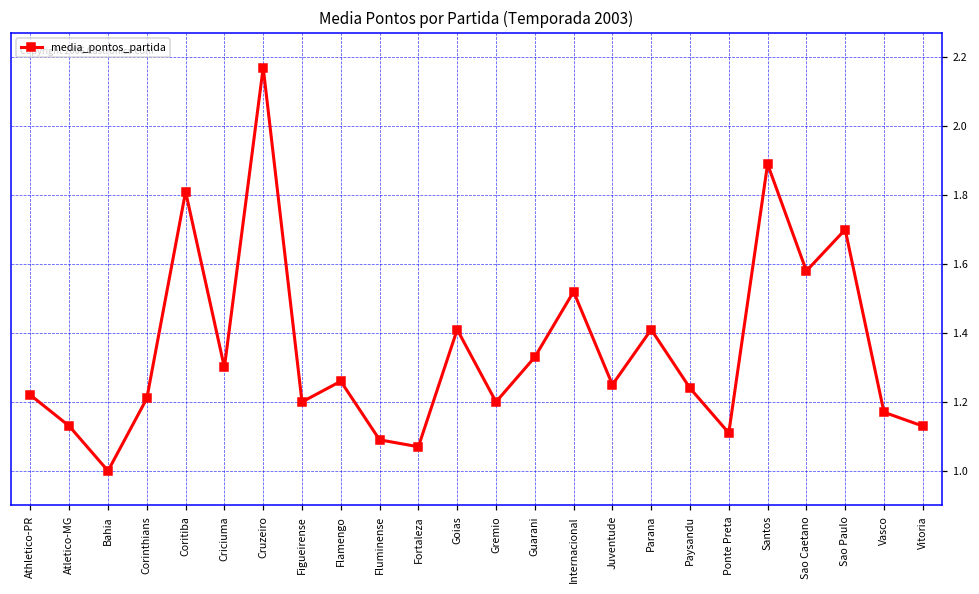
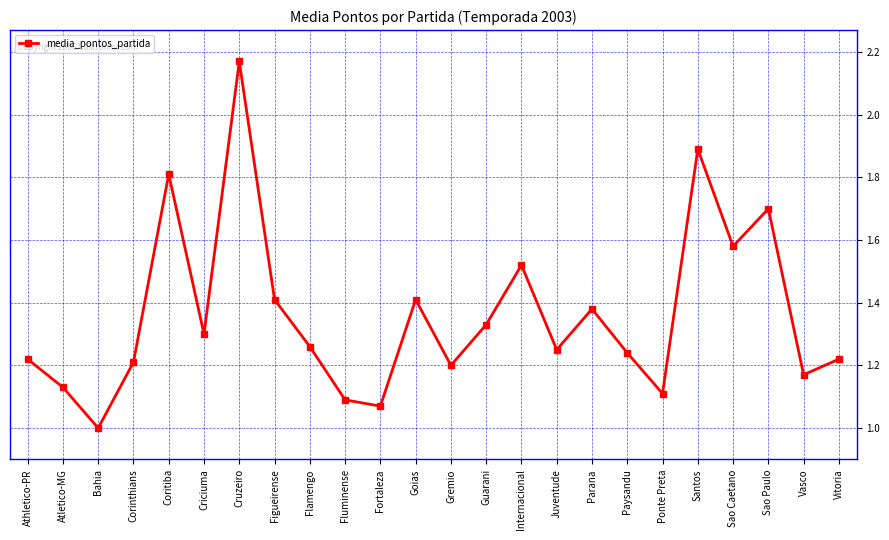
Figueirense: 1.20 -> 1.41
Parana: 1.41 -> 1.38
Vitoria: 1.13 -> 1.22
